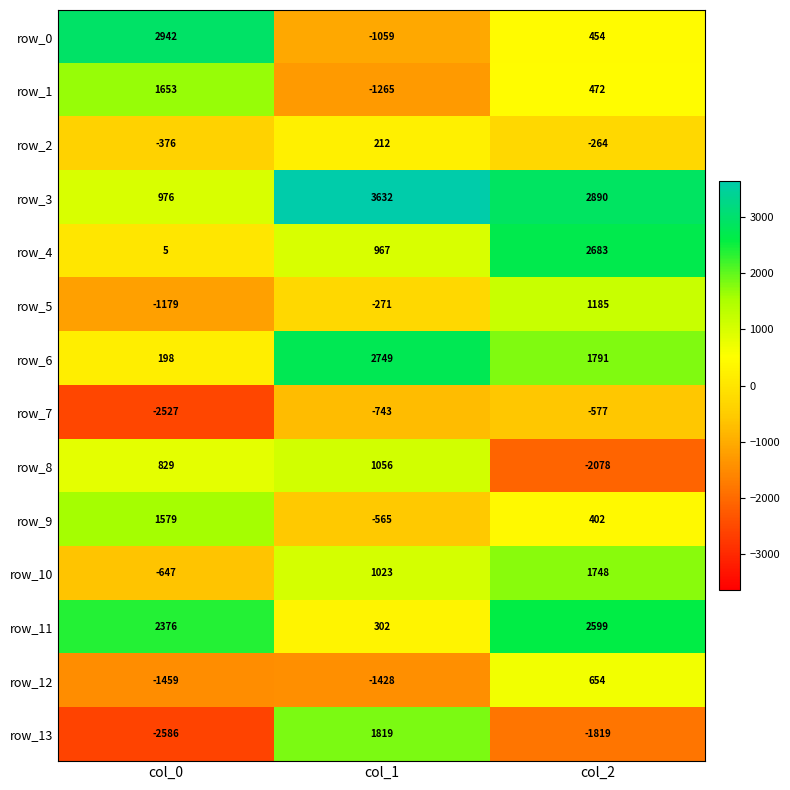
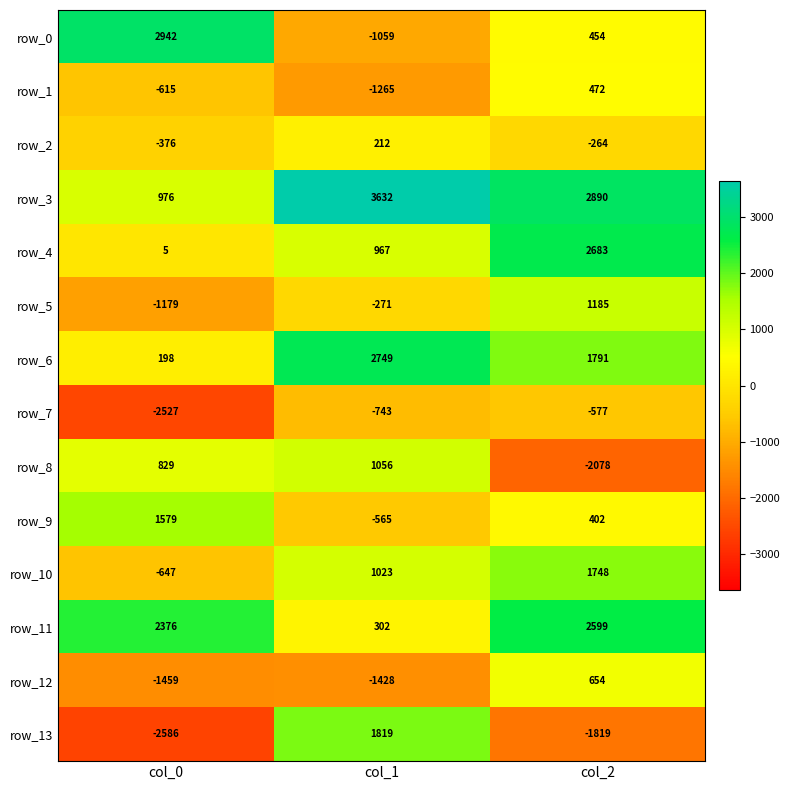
row_1, col_0: 1653 -> -615
